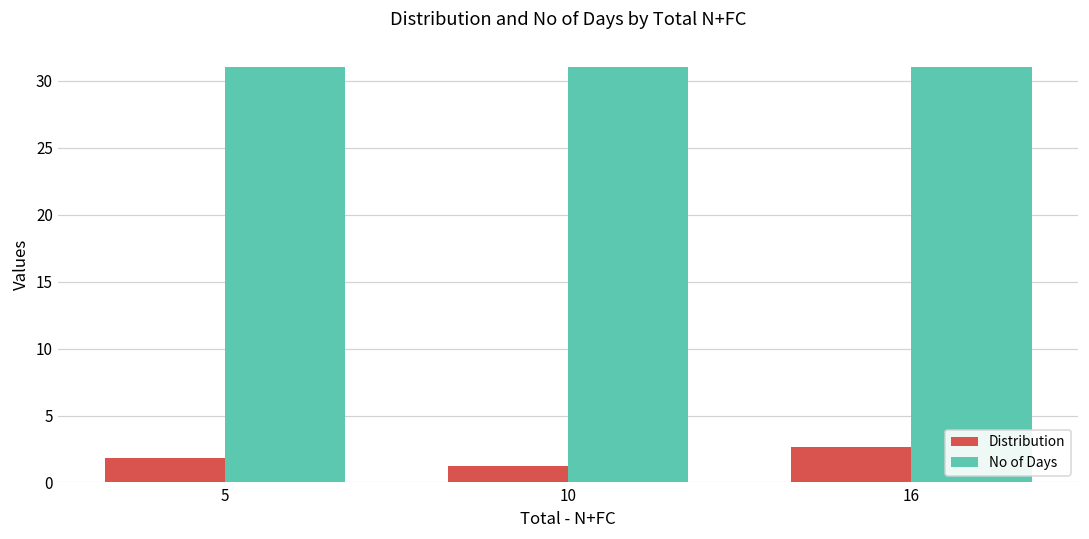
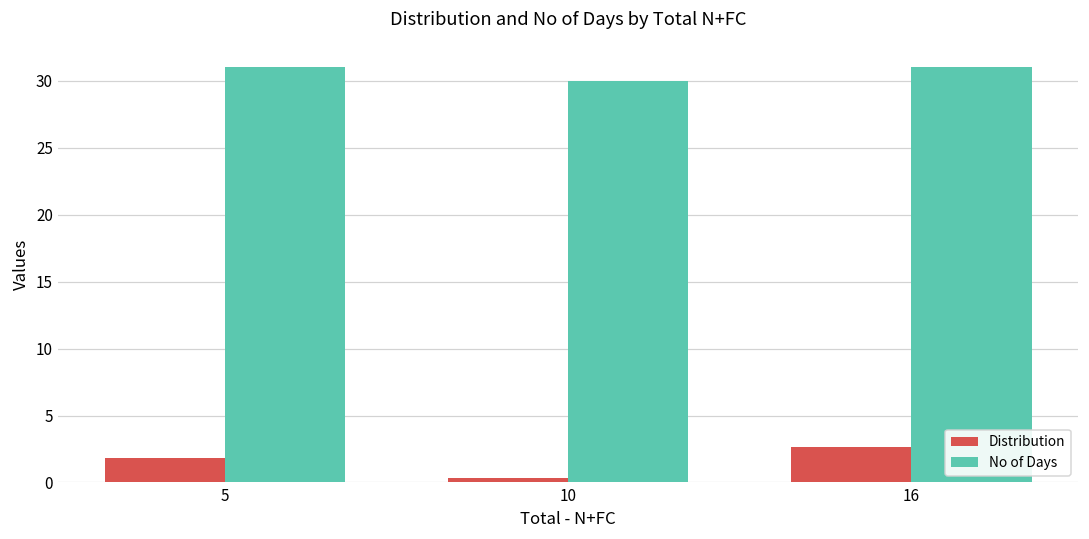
Distribution, 10: 1.2 -> 0.3
No of Days, 10: 31 -> 30
